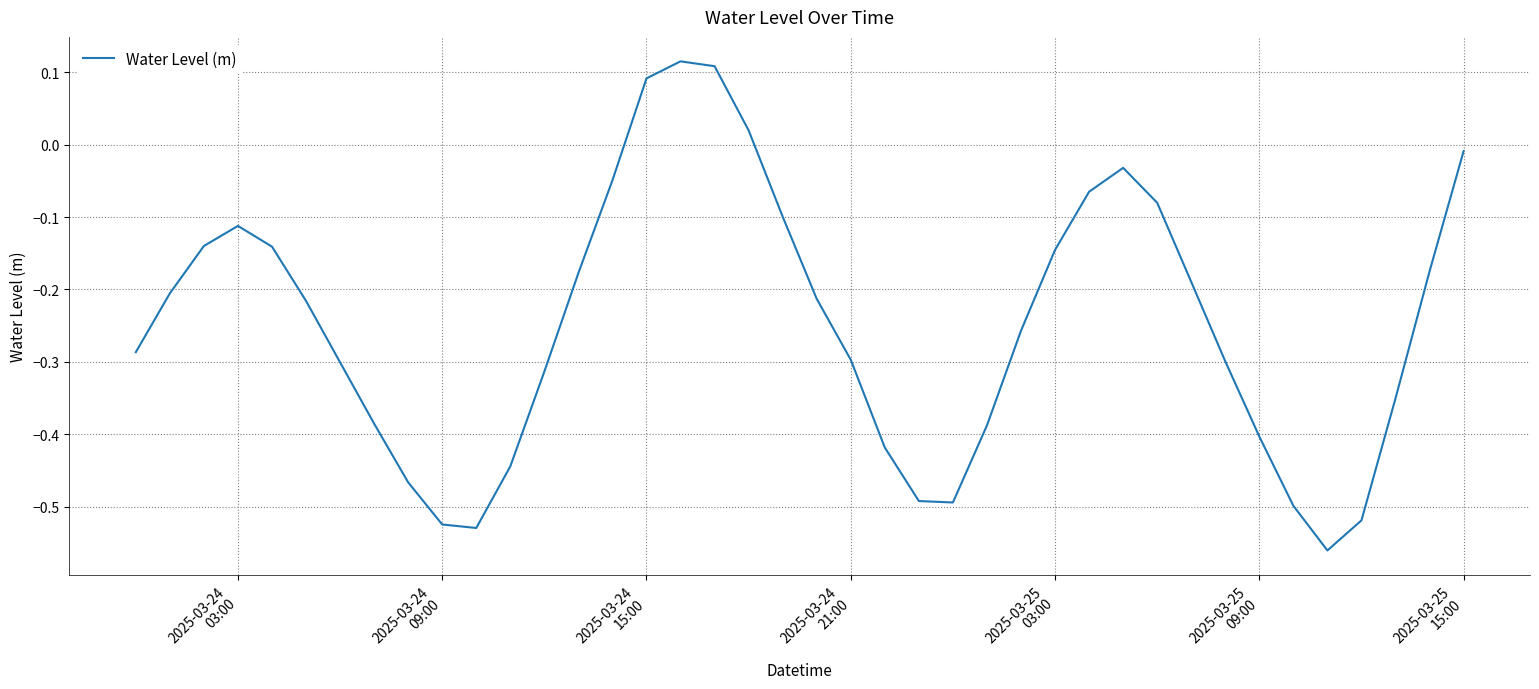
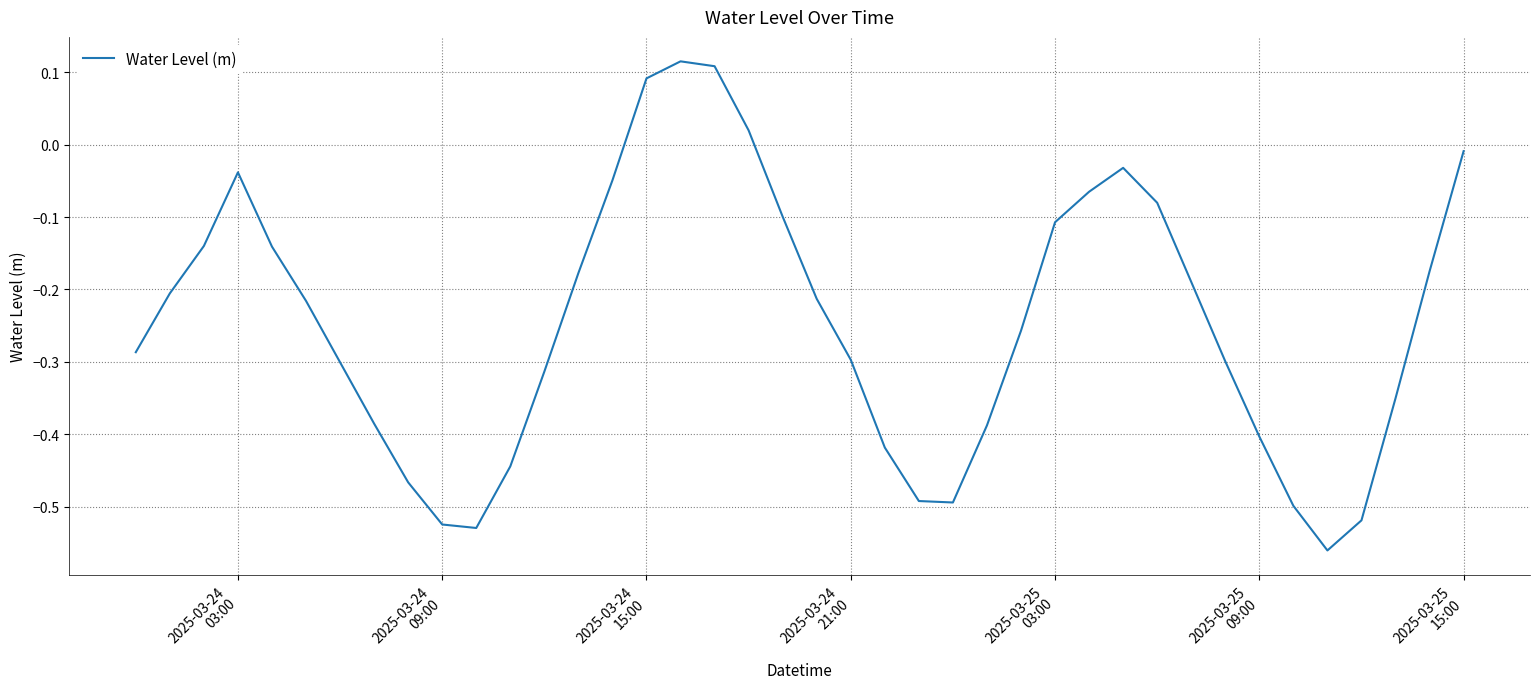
2025-03-24 03:00: -0.11 -> -0.04
2025-03-25 03:00: -0.15 -> -0.11
